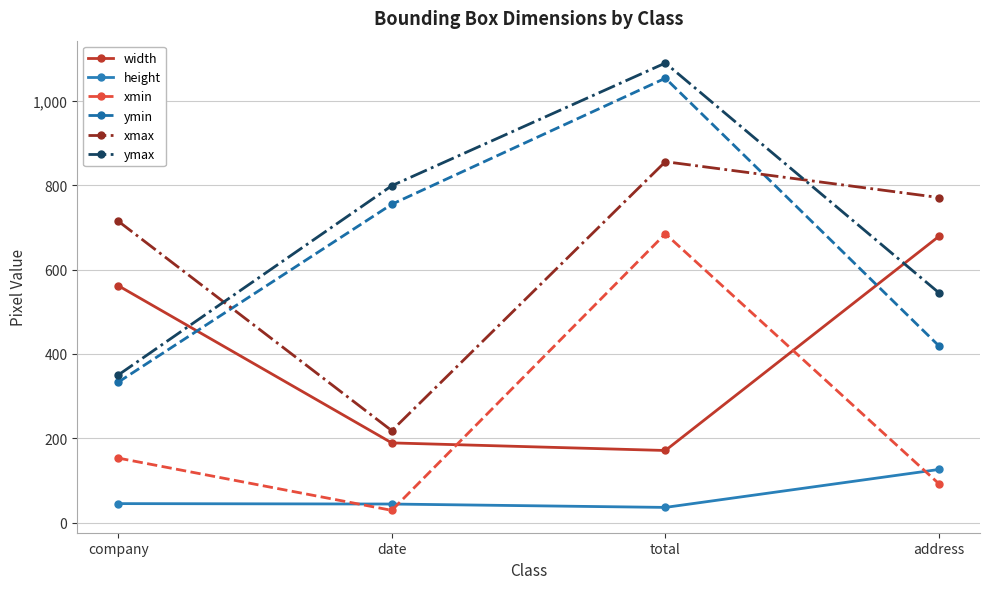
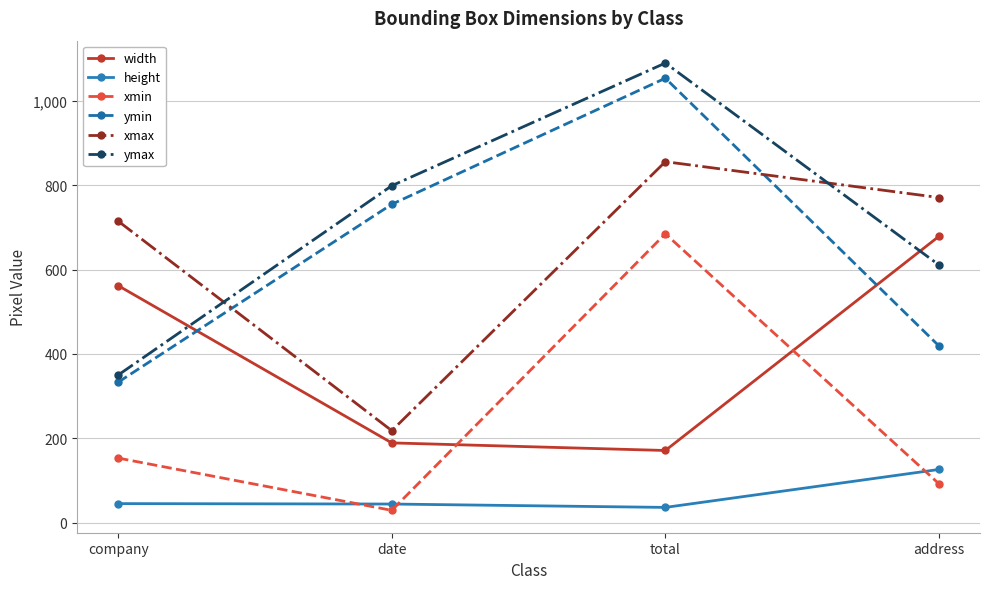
ymax, address: 550 -> 610
